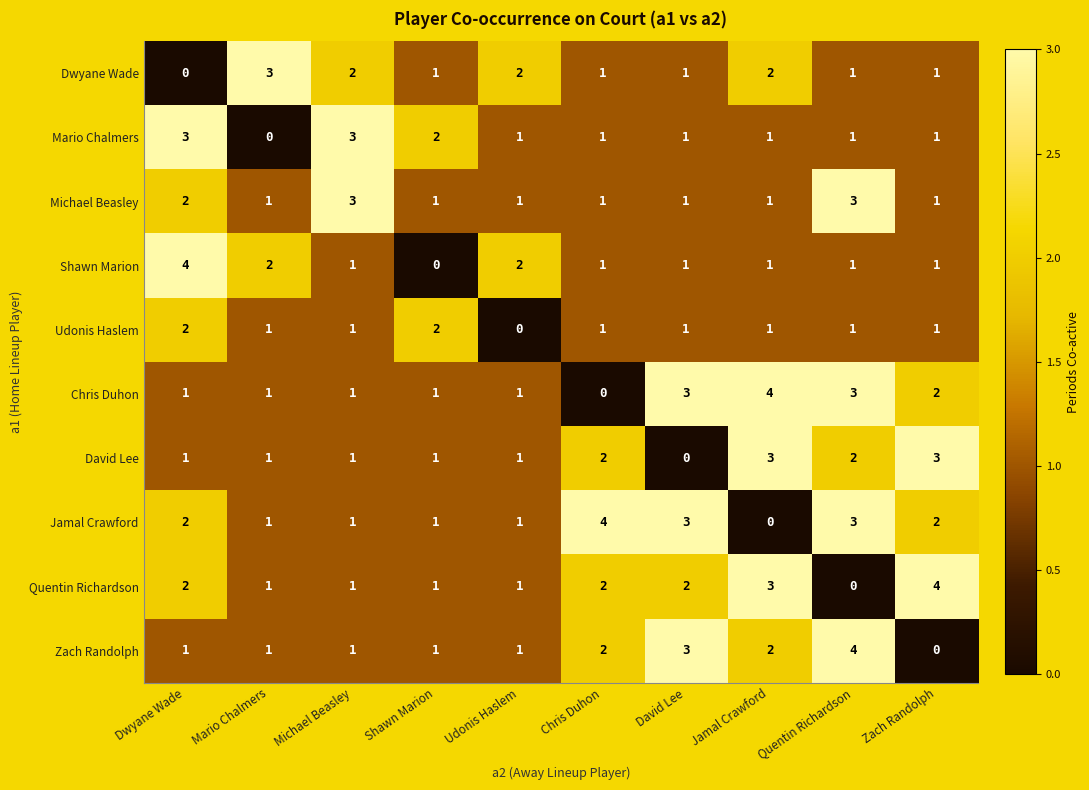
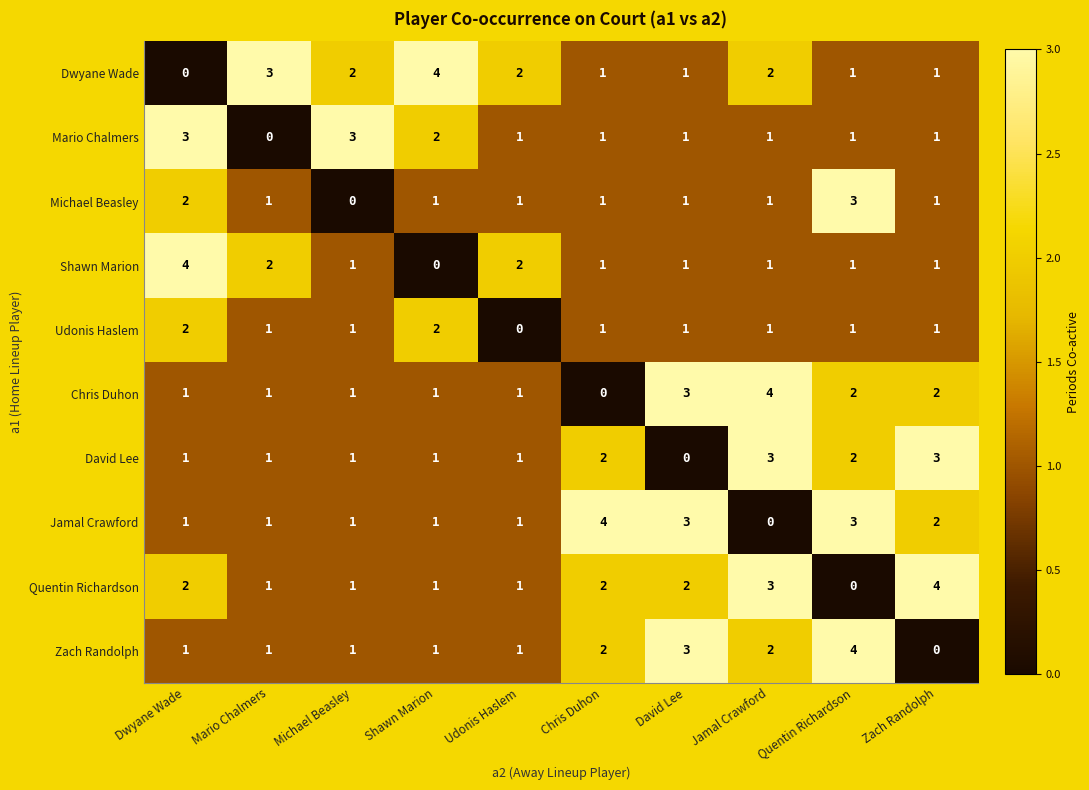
Dwyane Wade, Shawn Marion: 1 -> 4
Michael Beasley, Michael Beasley: 3 -> 0
Chris Duhon, Quentin Richardson: 3 -> 2
Jamal Crawford, Dwyane Wade: 2 -> 1
